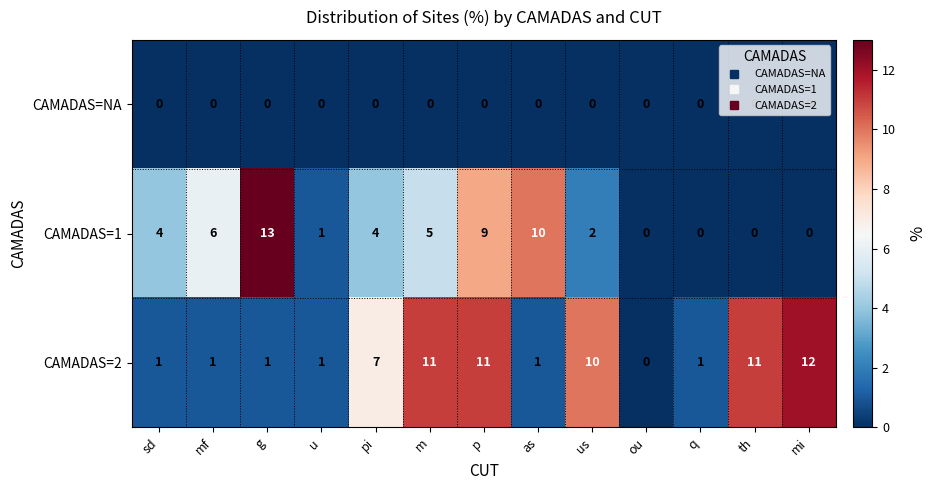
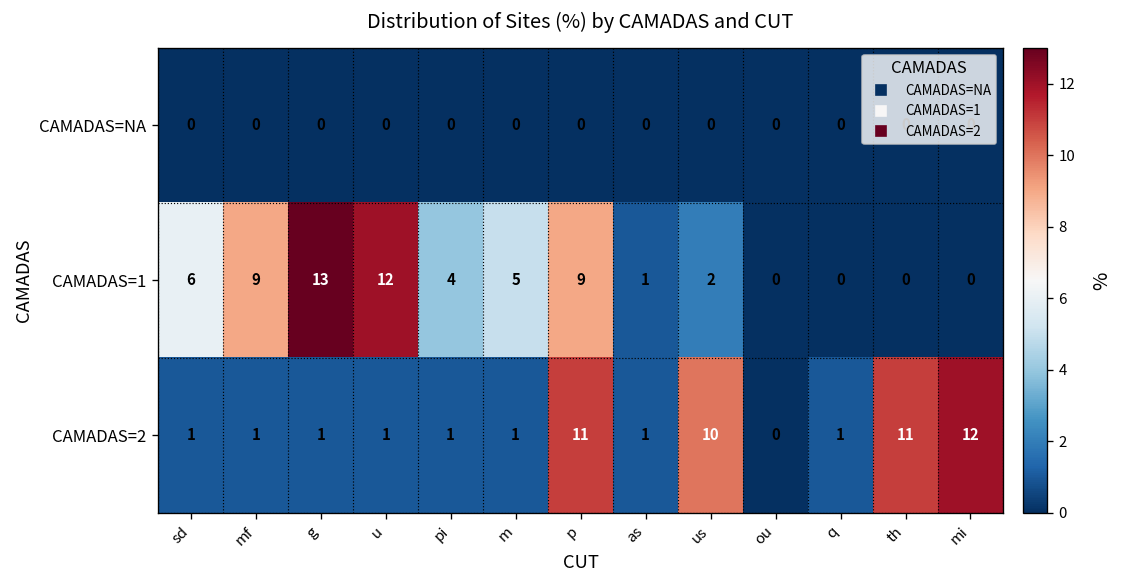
CAMADAS=1, sd: 4 -> 6
CAMADAS=1, mf: 6 -> 9
CAMADAS=1, u: 1 -> 12
CAMADAS=1, as: 10 -> 1
CAMADAS=2, pi: 7 -> 1
CAMADAS=2, m: 11 -> 1
